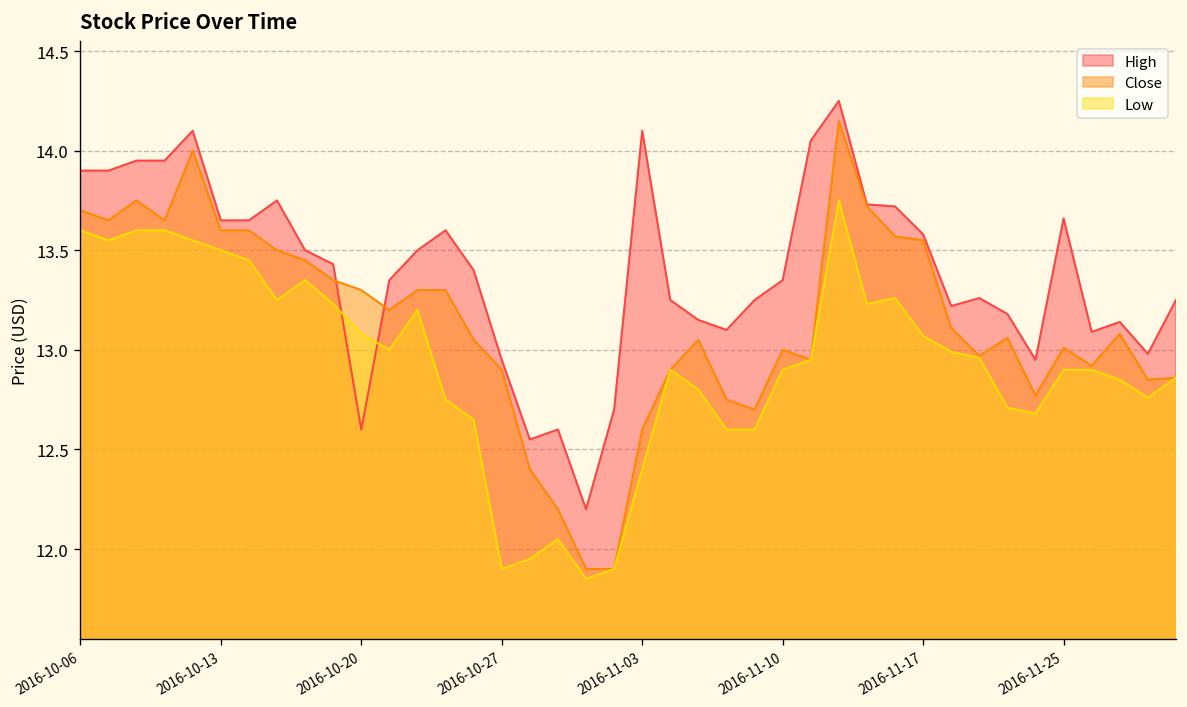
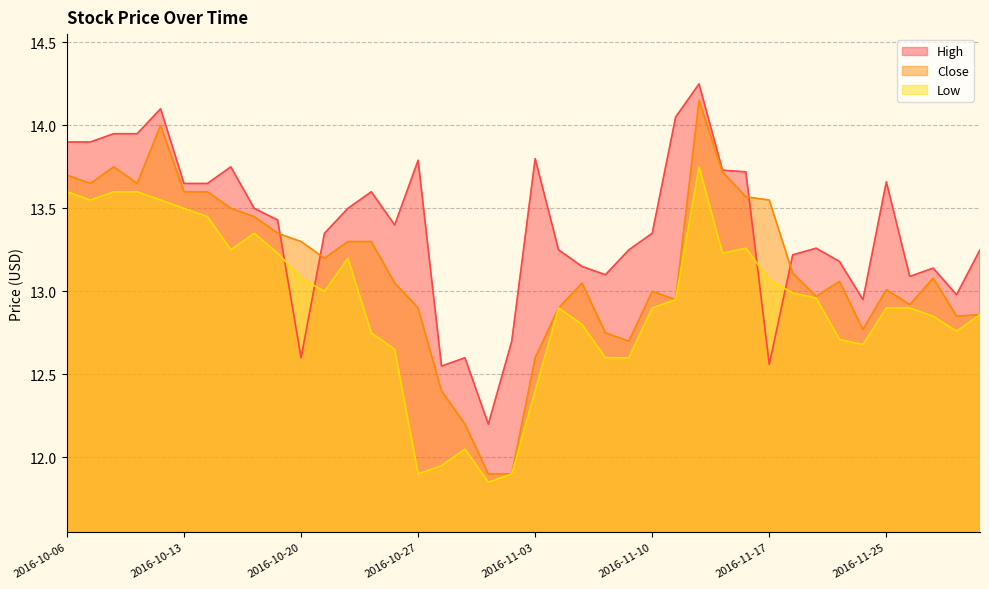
High, 2016-10-27: 12.95 -> 13.79
High, 2016-11-03: 14.1 -> 13.8
High, 2016-11-17: 13.58 -> 12.56
